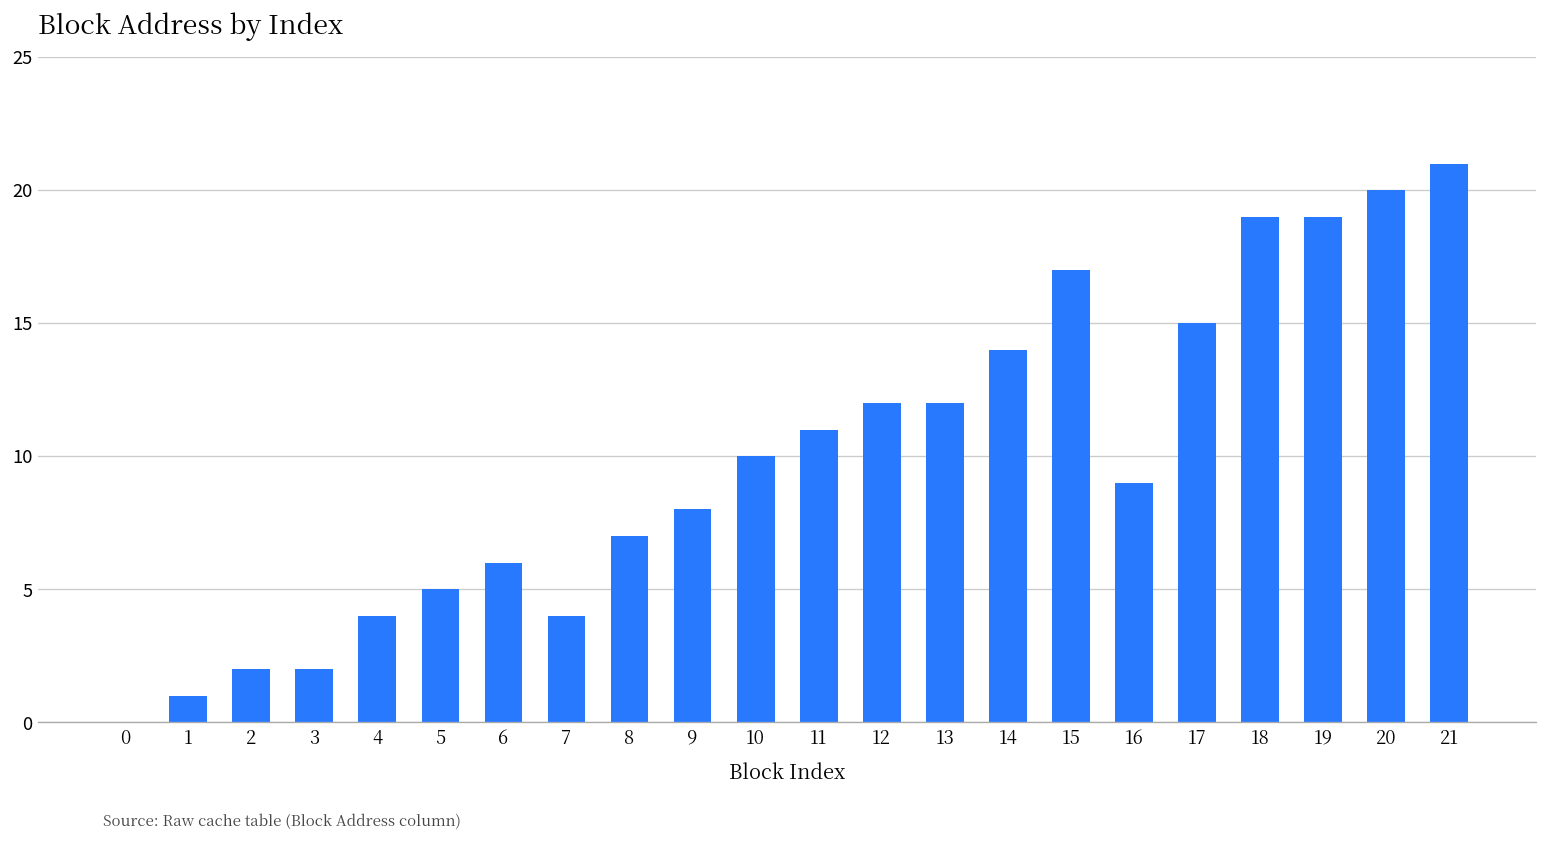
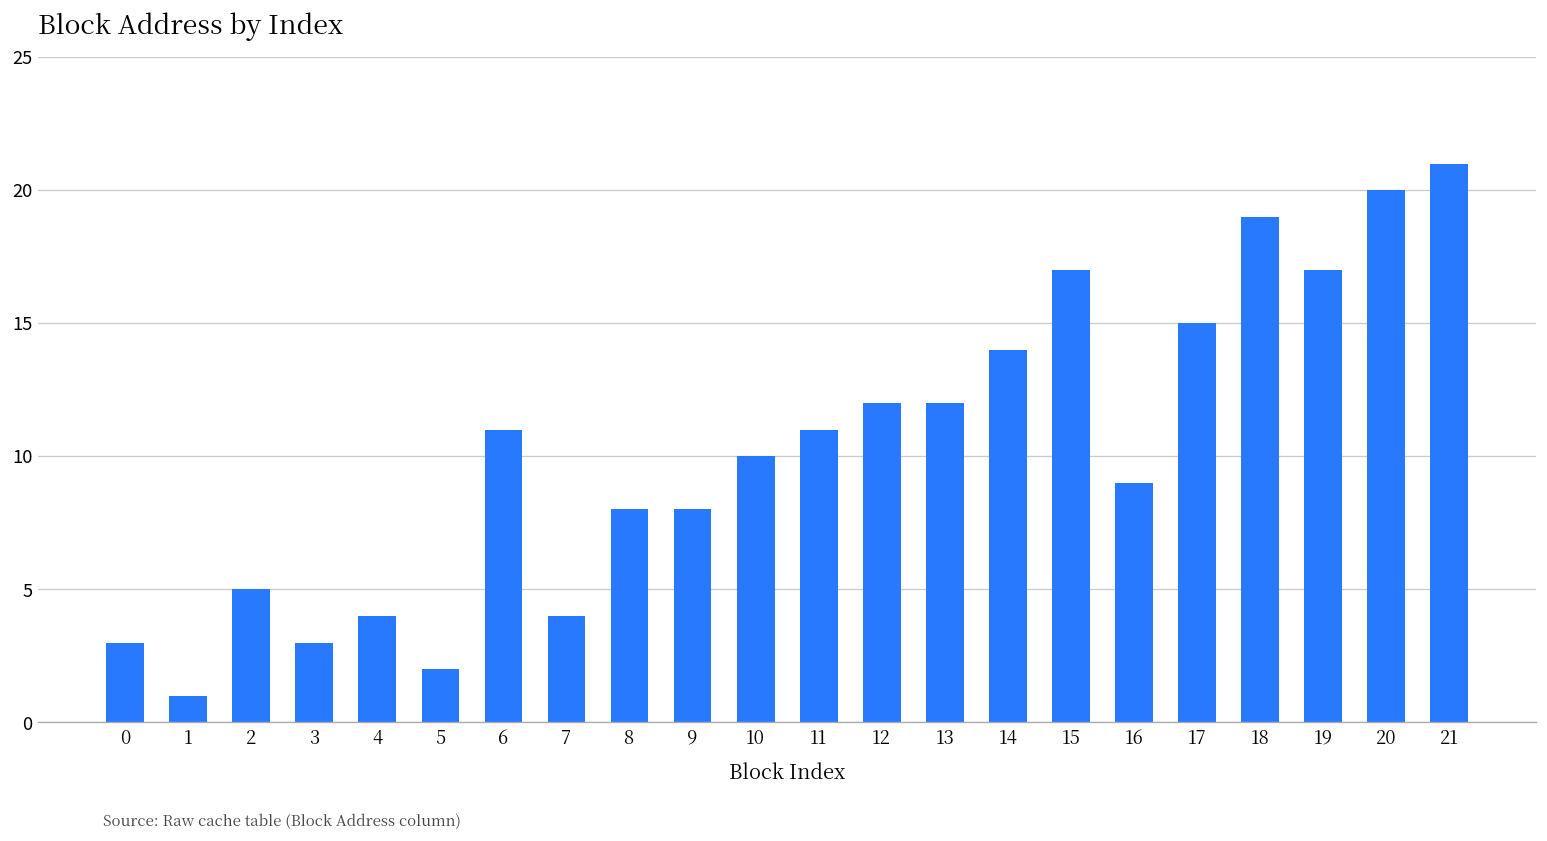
0: 0 -> 3
2: 2 -> 5
3: 2 -> 3
5: 5 -> 2
6: 6 -> 11
8: 7 -> 8
19: 19 -> 17
